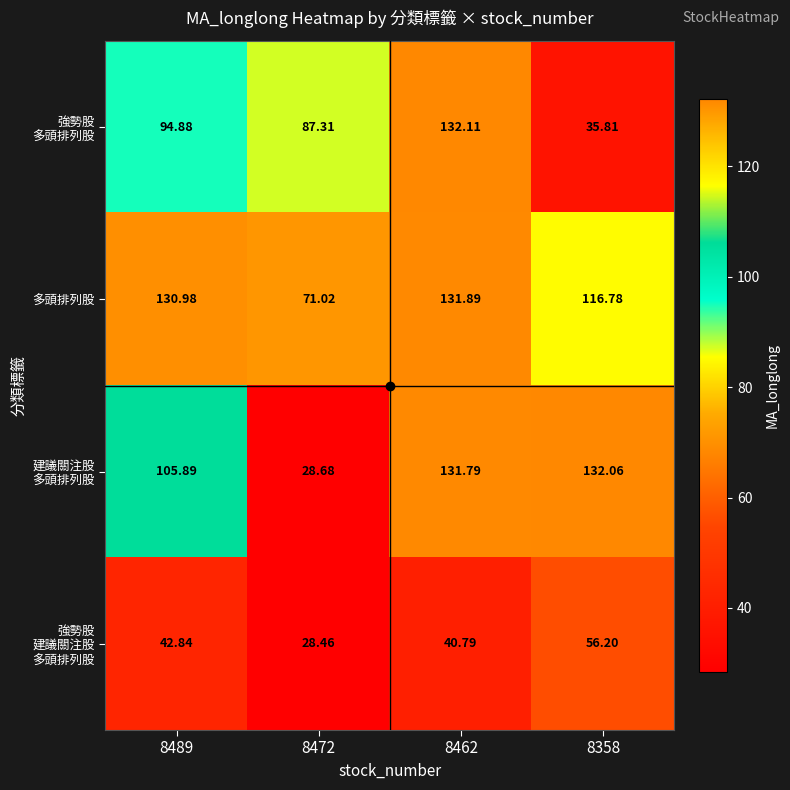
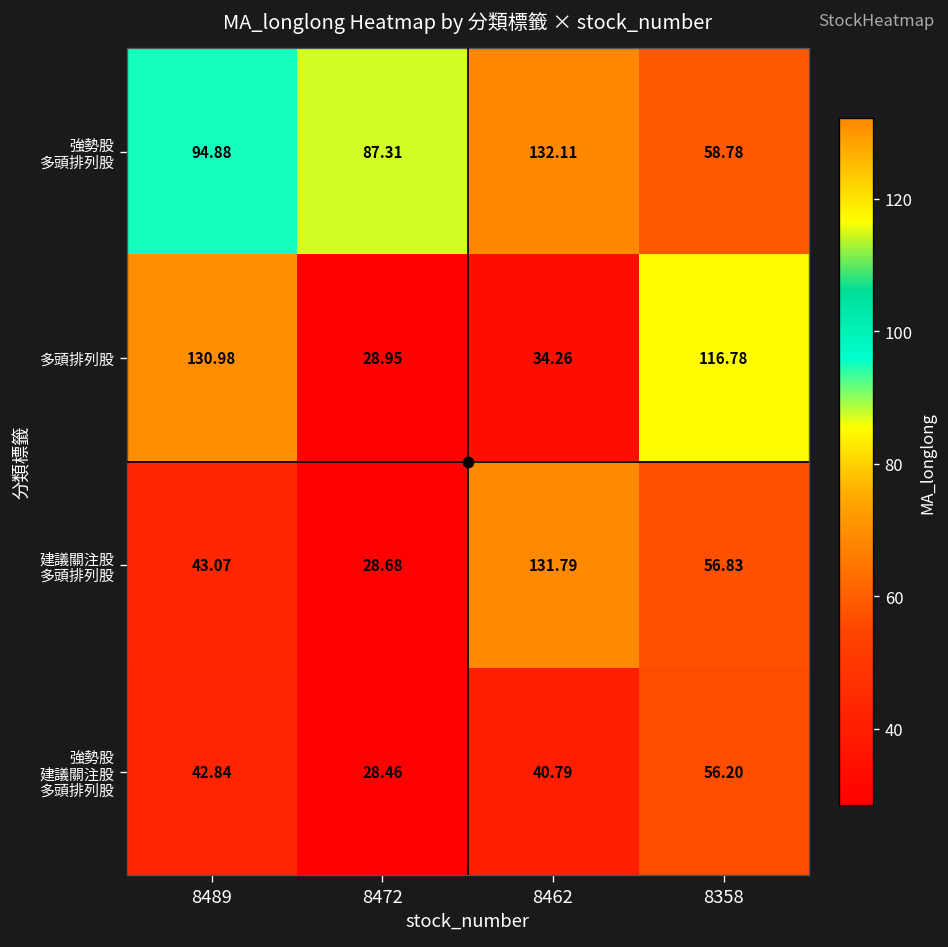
強勢股 多頭排列股, 8358: 35.81 -> 58.78
多頭排列股, 8472: 71.02 -> 28.95
多頭排列股, 8462: 131.89 -> 34.26
建議關注股 多頭排列股, 8489: 105.89 -> 43.07
建議關注股 多頭排列股, 8358: 132.06 -> 56.83
